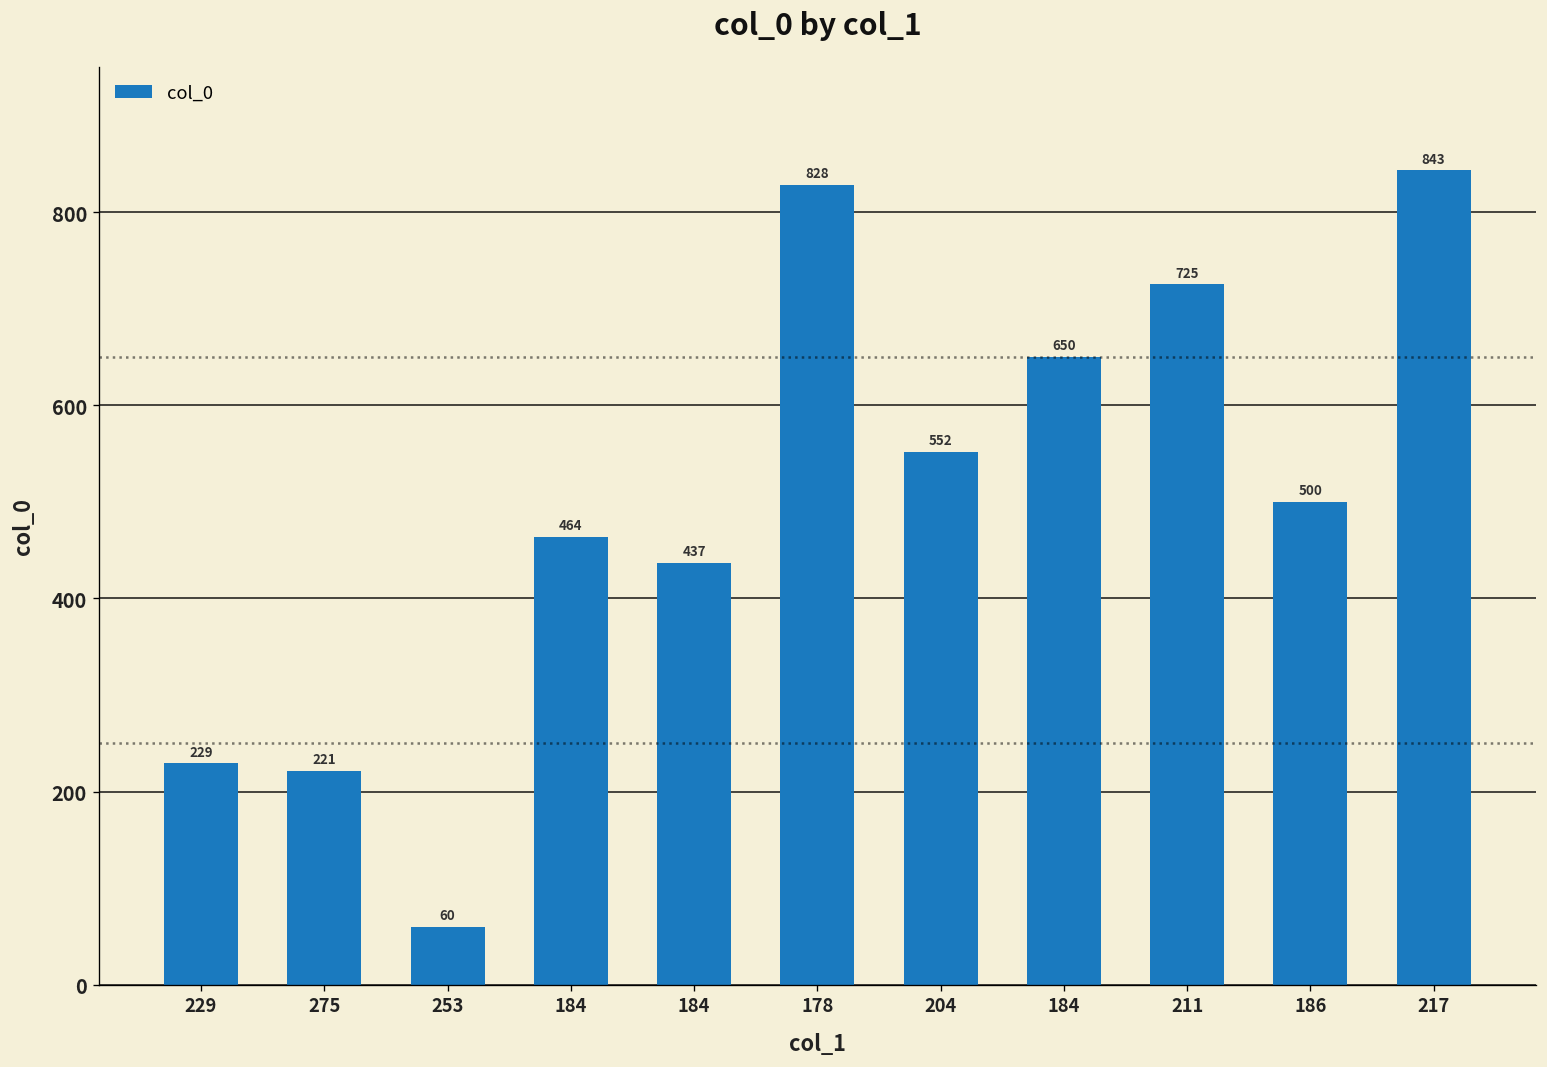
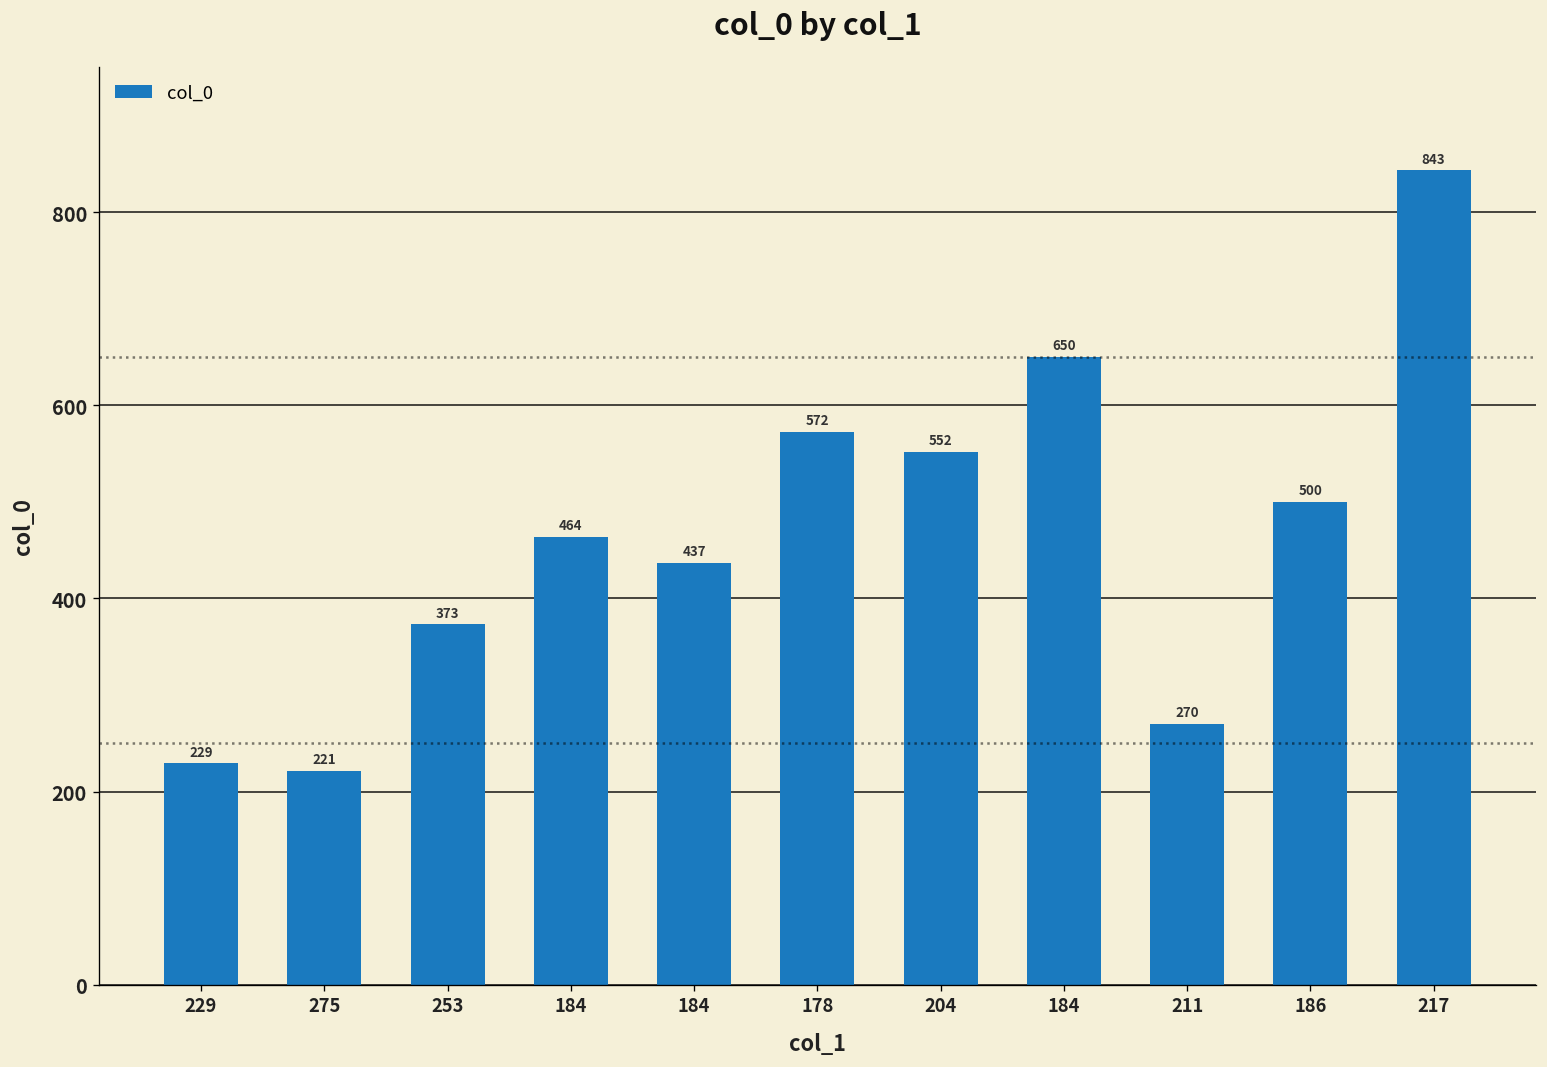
253: 60 -> 373
178: 828 -> 572
211: 725 -> 270
